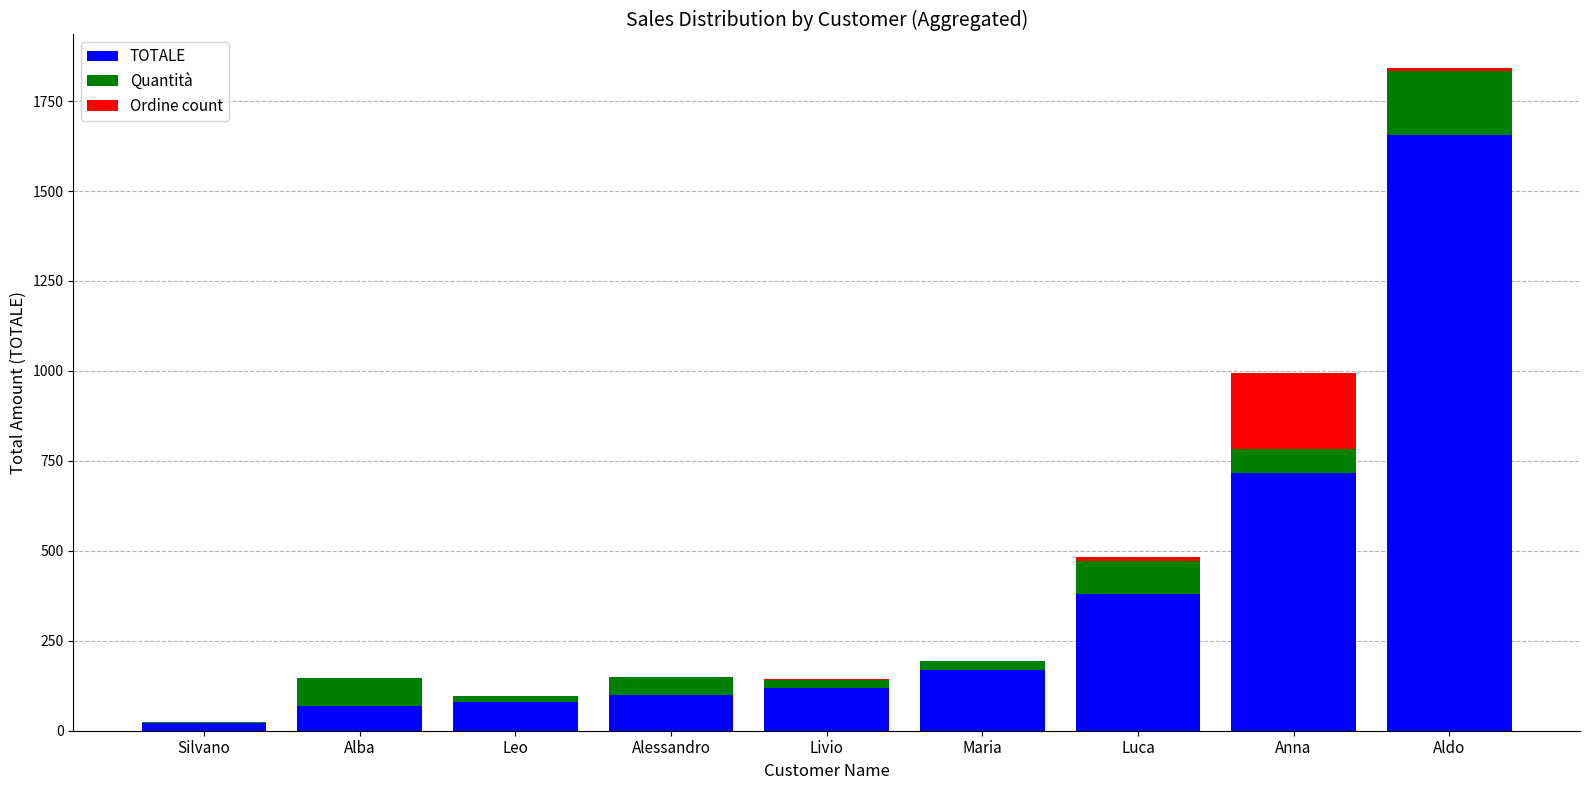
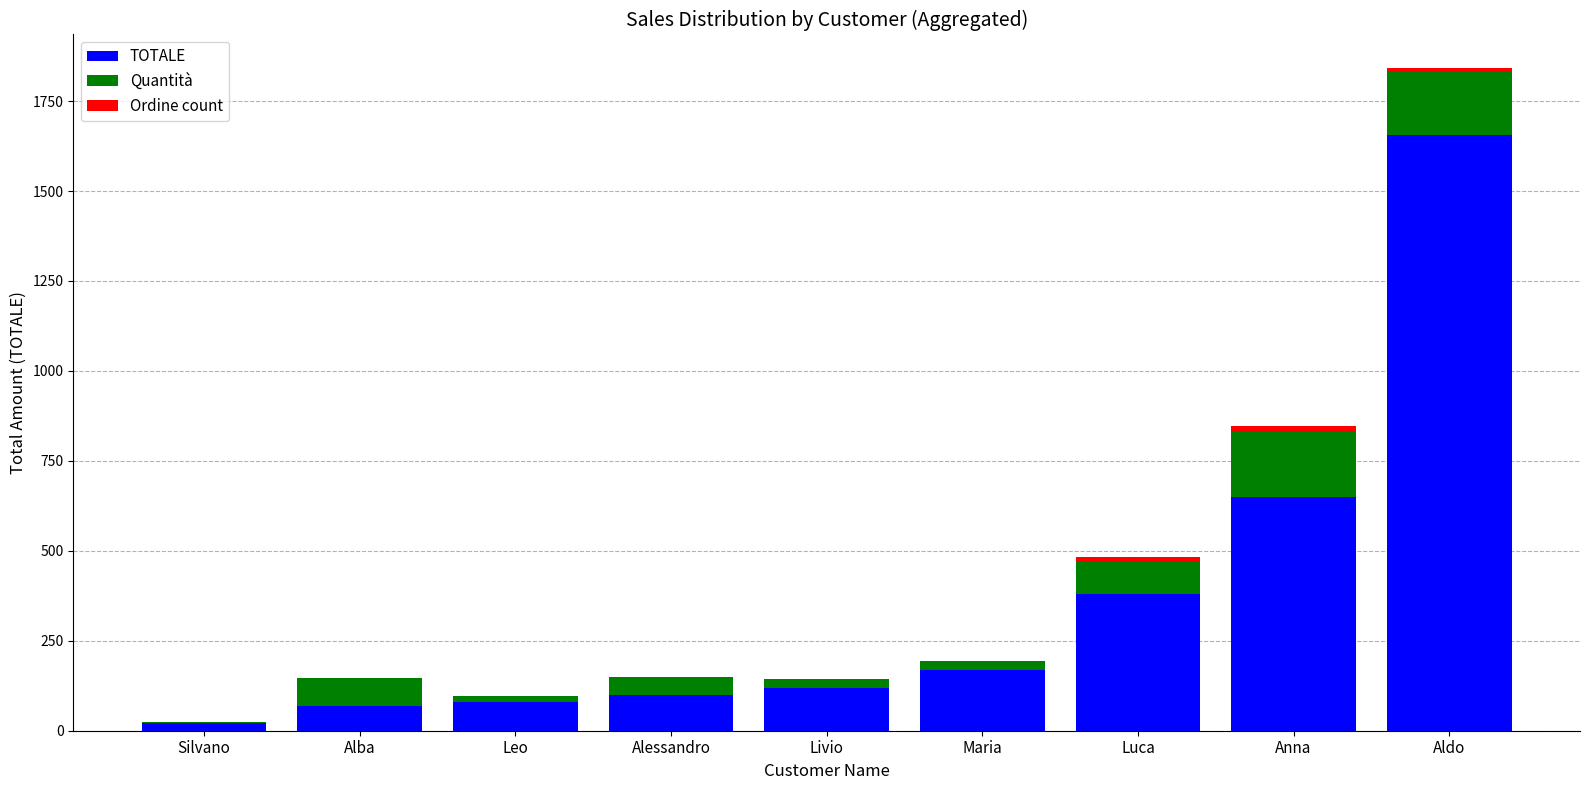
TOTALE, Anna: 720 -> 650
Quantità, Anna: 70 -> 190
Ordine count, Anna: 210 -> 10
